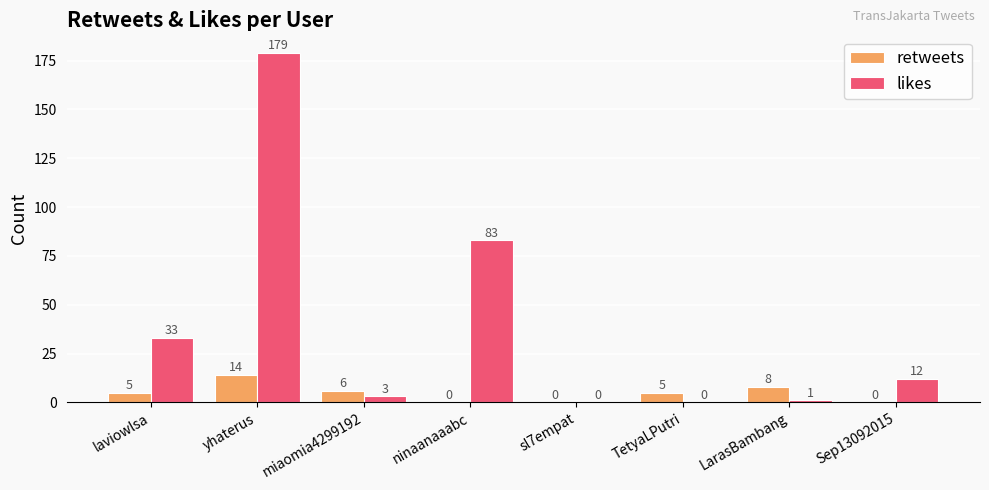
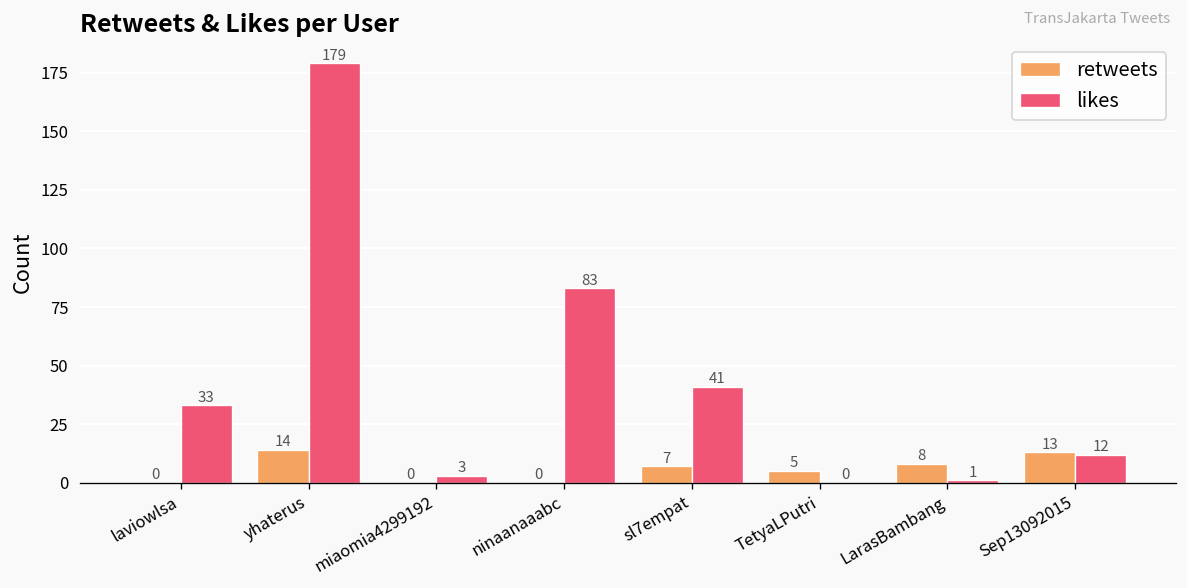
retweets, laviowlsa: 5 -> 0
retweets, miaomia4299192: 6 -> 0
retweets, sl7empat: 0 -> 7
likes, sl7empat: 0 -> 41
retweets, Sep13092015: 0 -> 13
